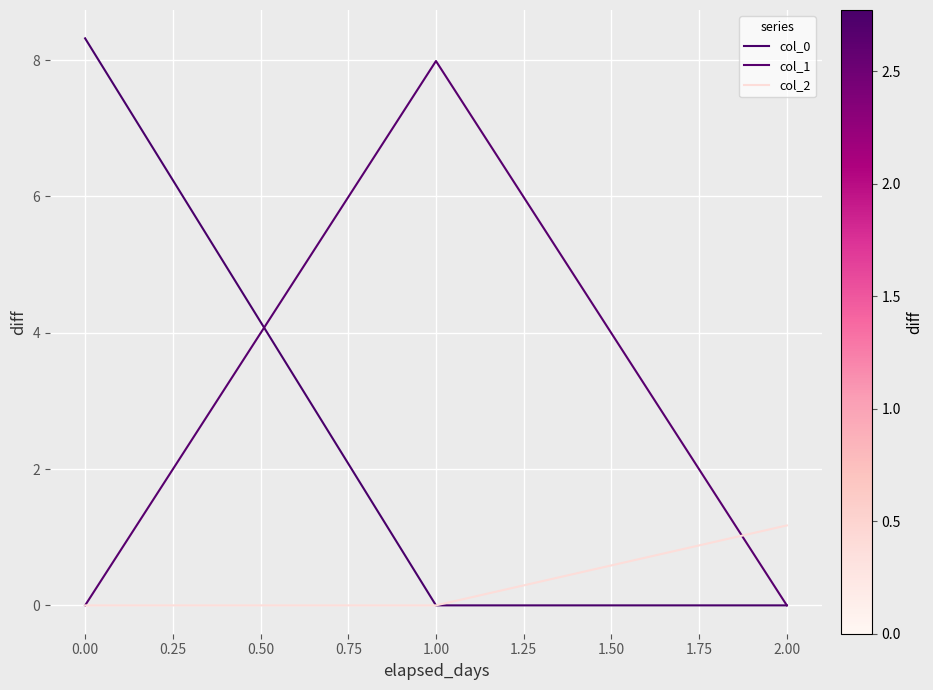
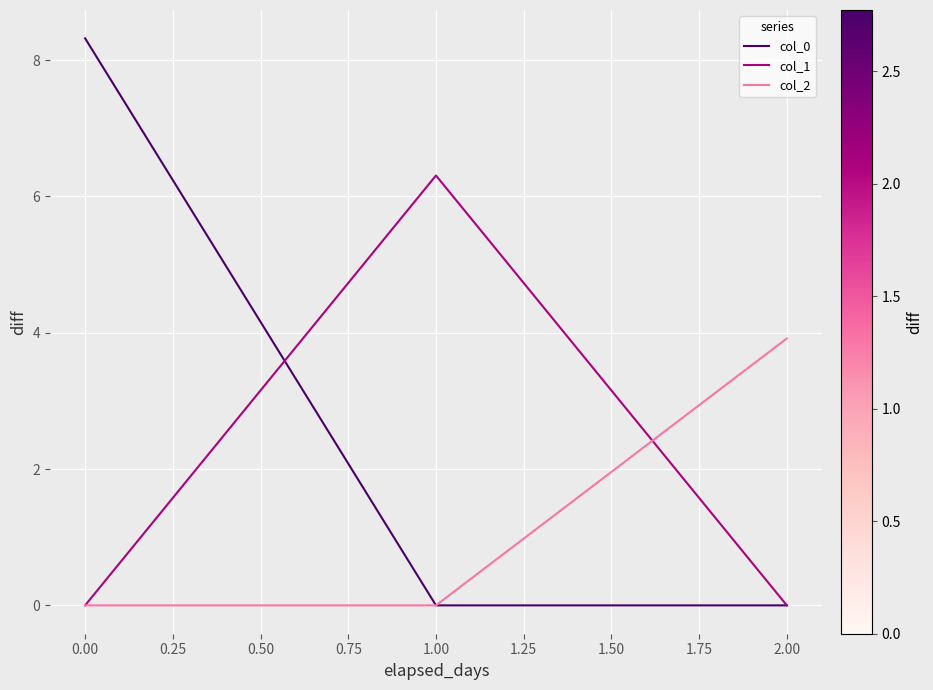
col_1, 1.00: 8.0 -> 6.3
col_2, 2.00: 1.2 -> 3.9
